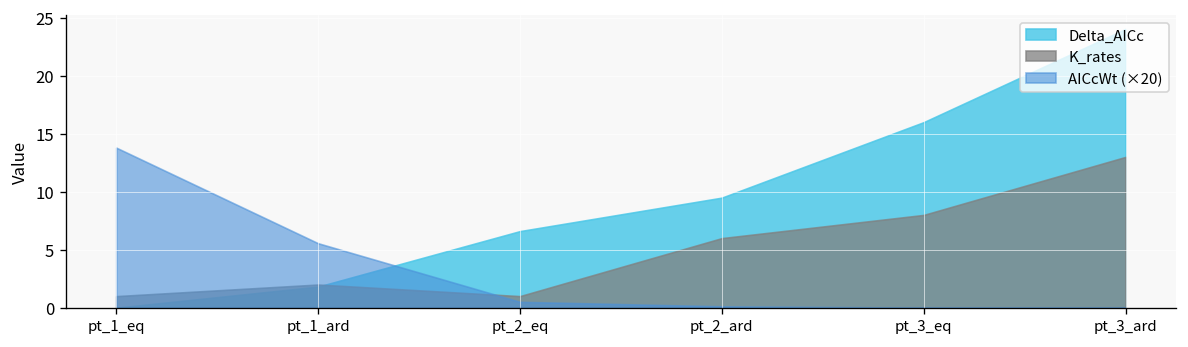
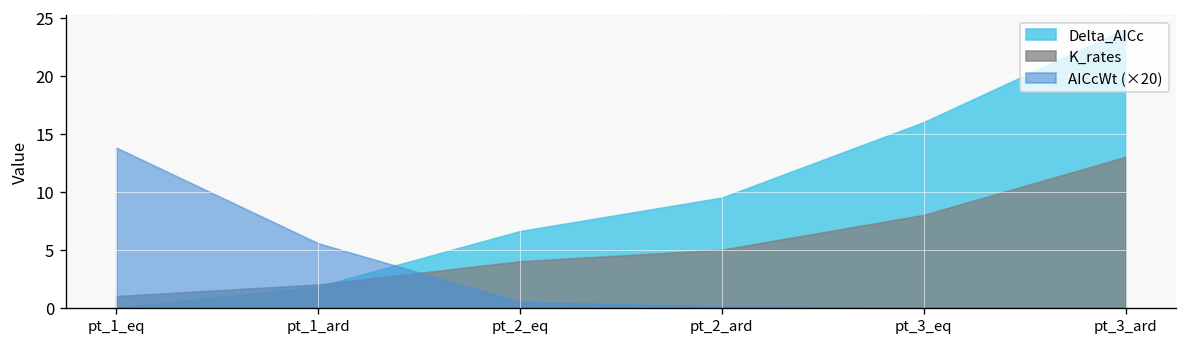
K_rates, pt_2_eq: 1 -> 4
K_rates, pt_2_ard: 6 -> 5
